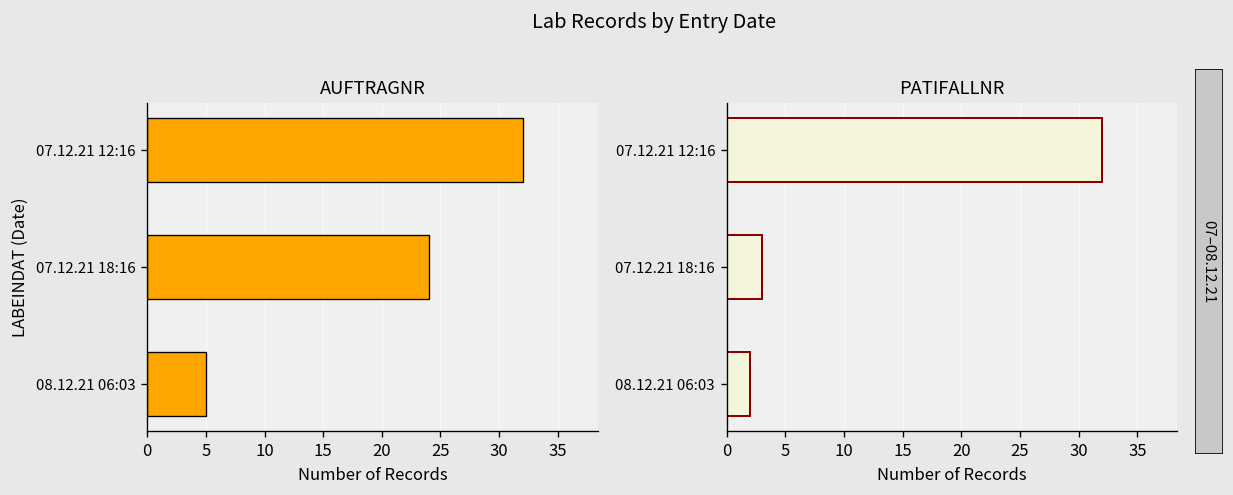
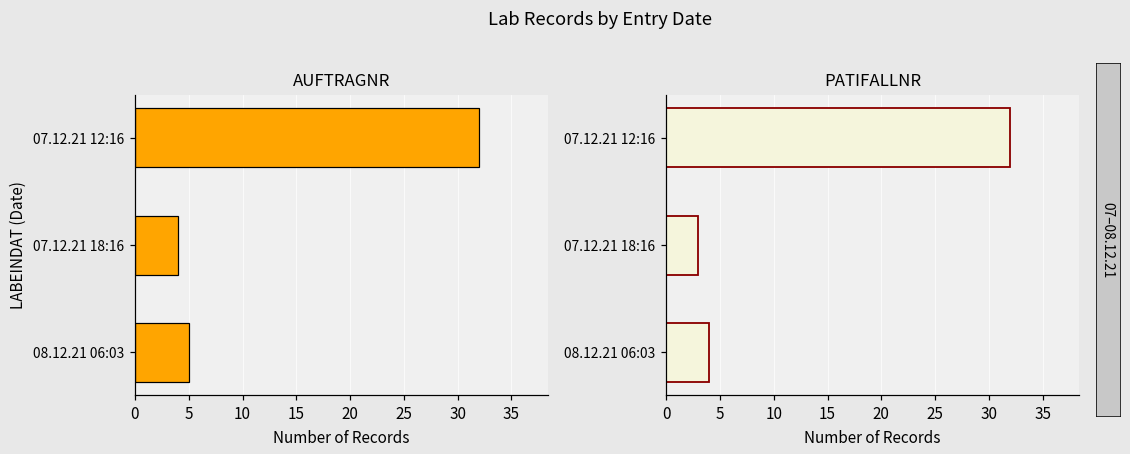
AUFTRAGNR, 07.12.21 18:16: 24 -> 4
PATIFALLNR, 08.12.21 06:03: 2 -> 4
